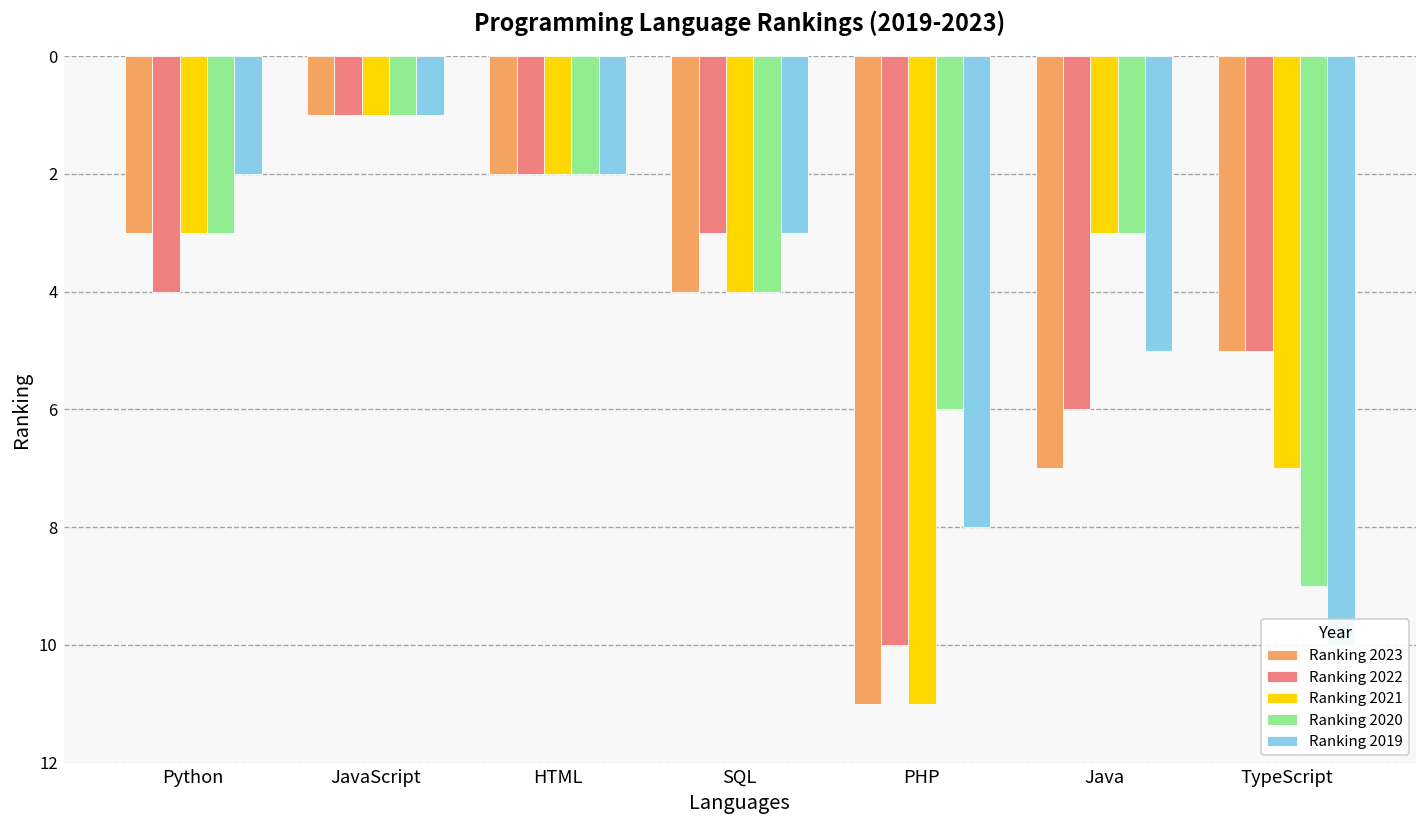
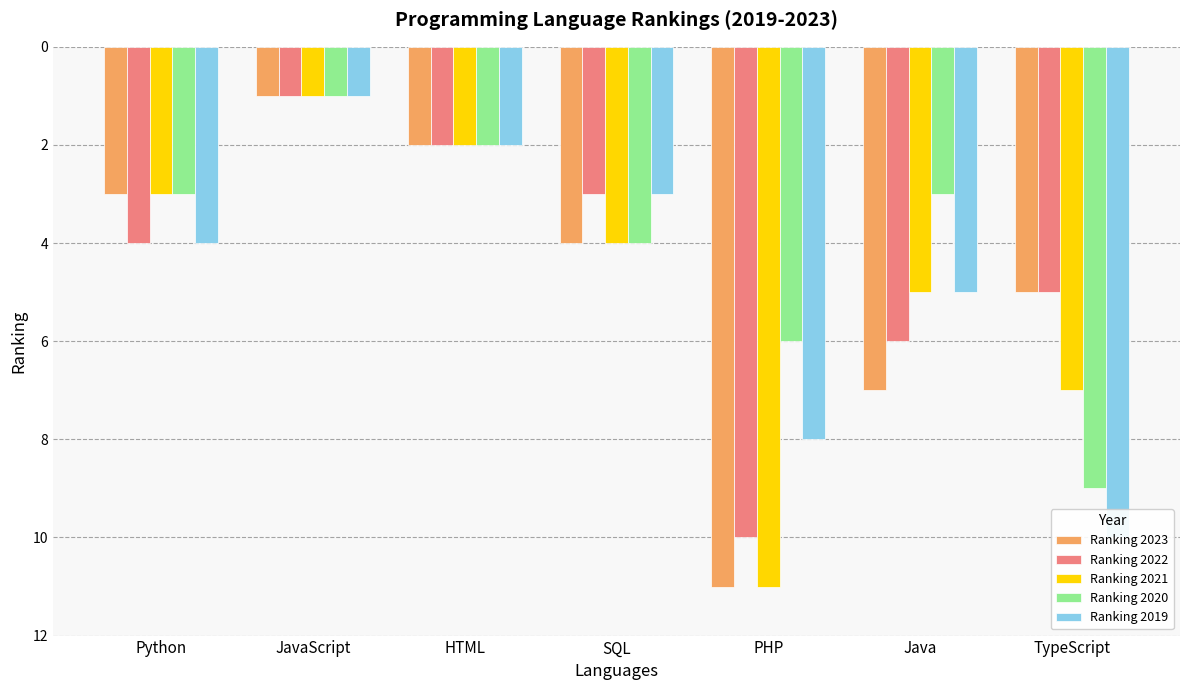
Ranking 2019, Python: 2 -> 4
Ranking 2021, Java: 3 -> 5
